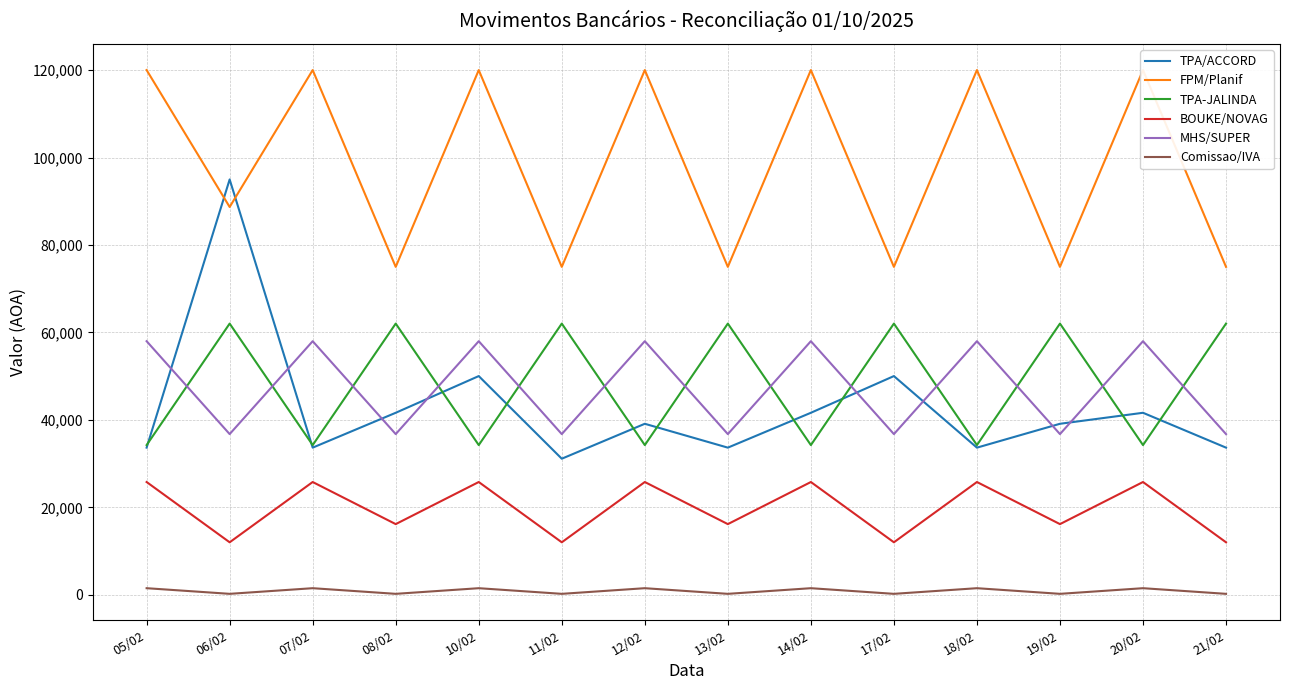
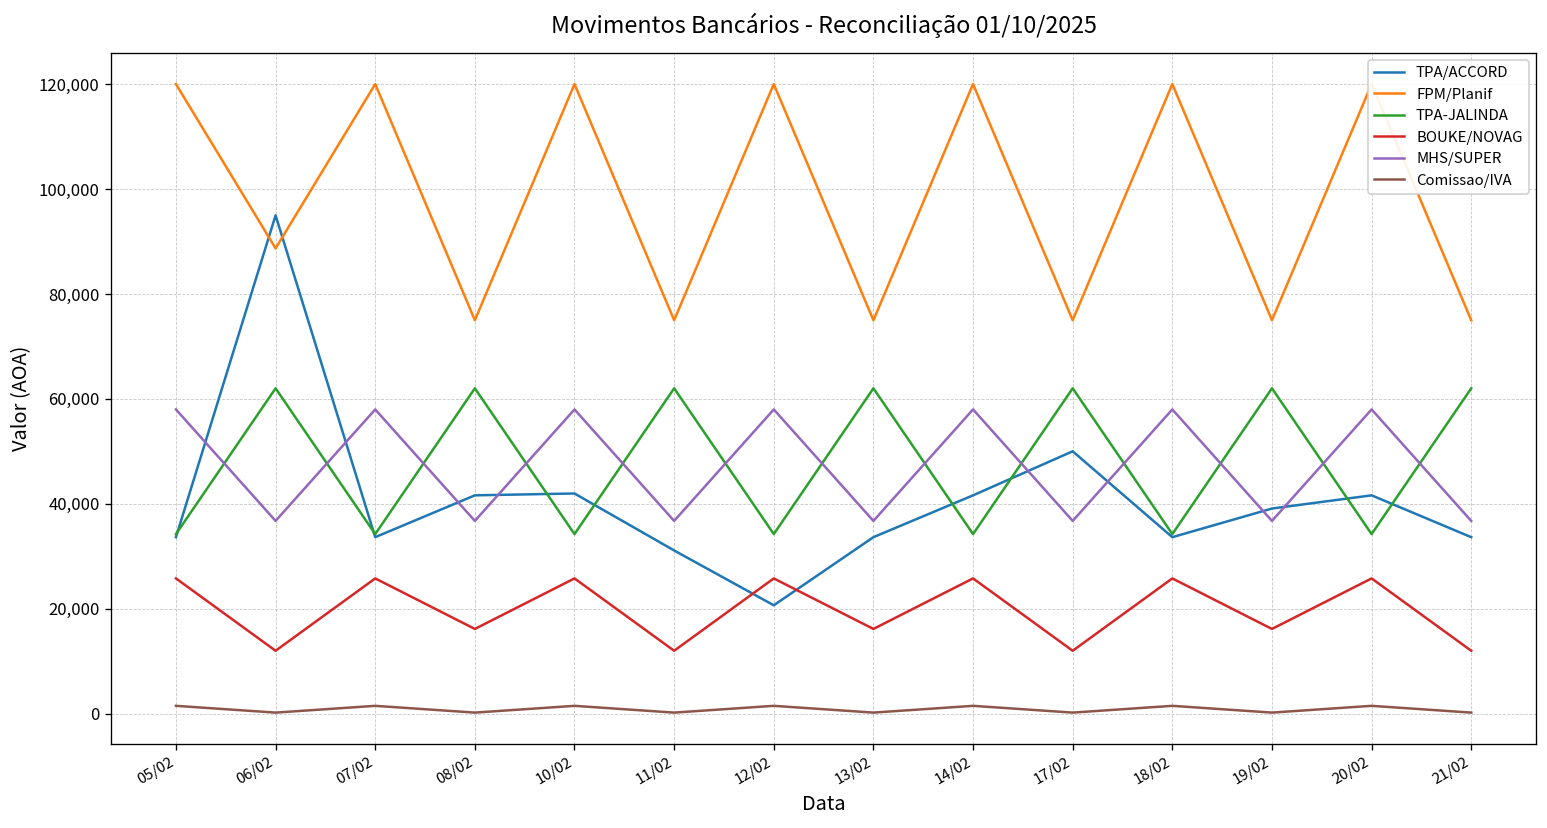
TPA/ACCORD, 10/02: 50,000 -> 42,000
TPA/ACCORD, 12/02: 39,000 -> 21,000
